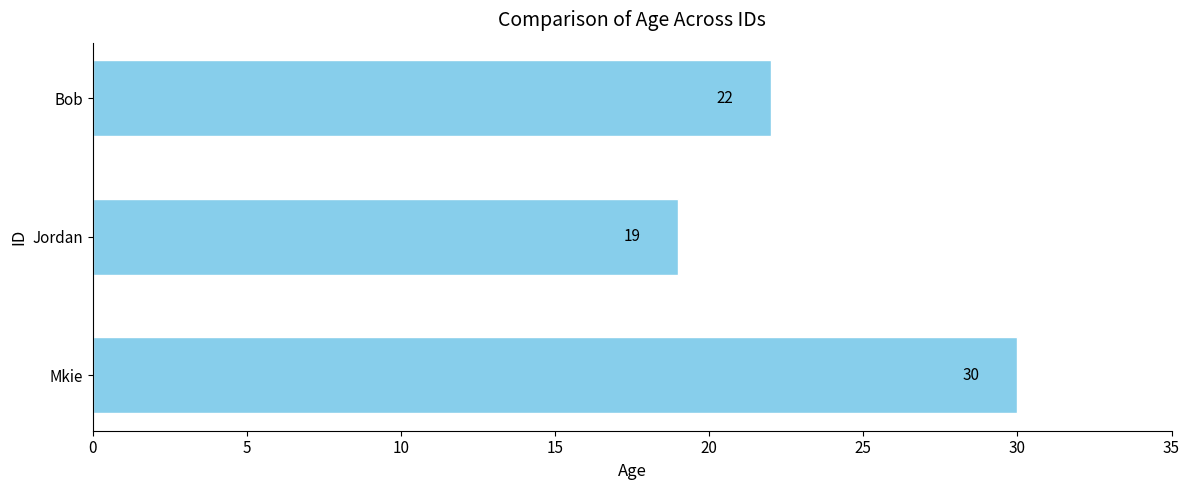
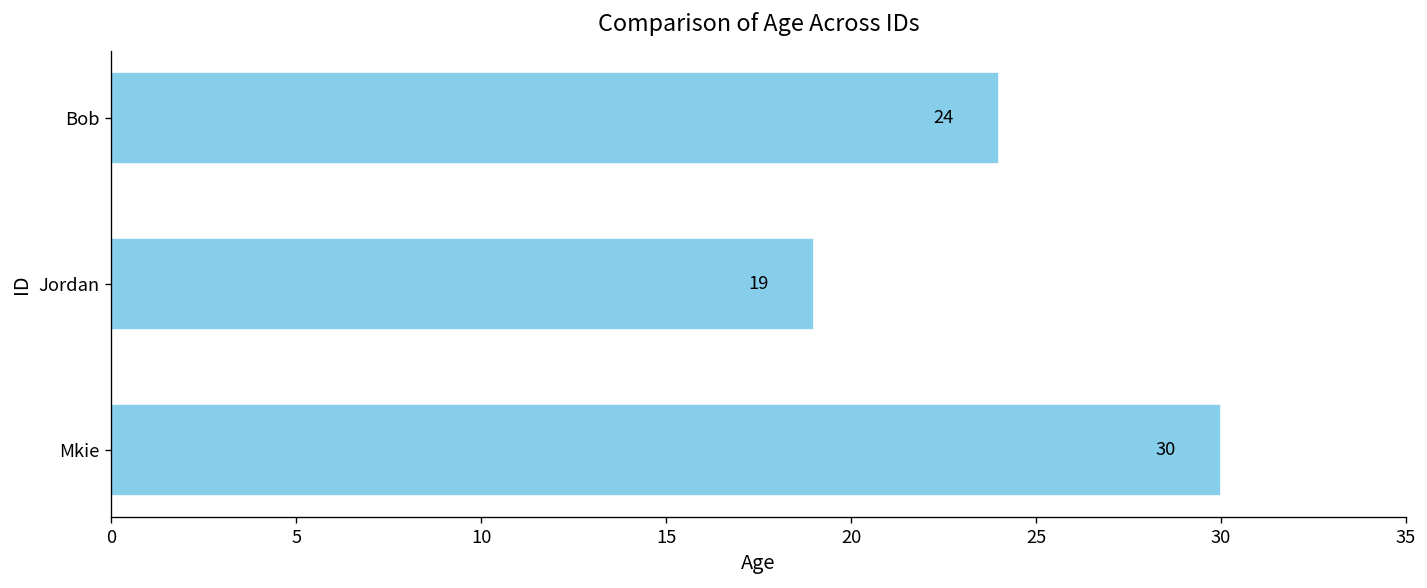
Bob: 22 -> 24
